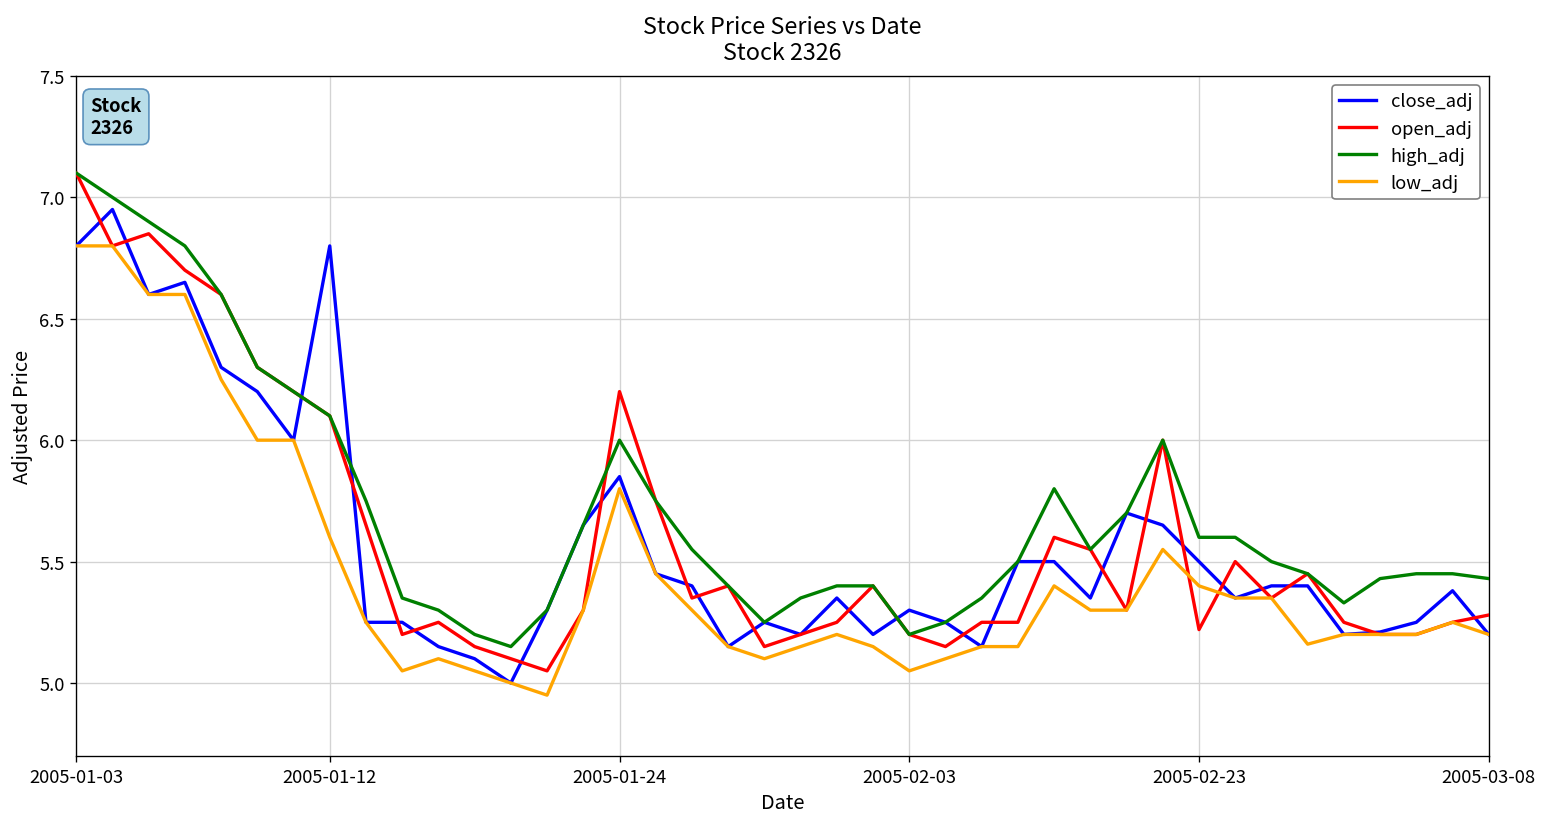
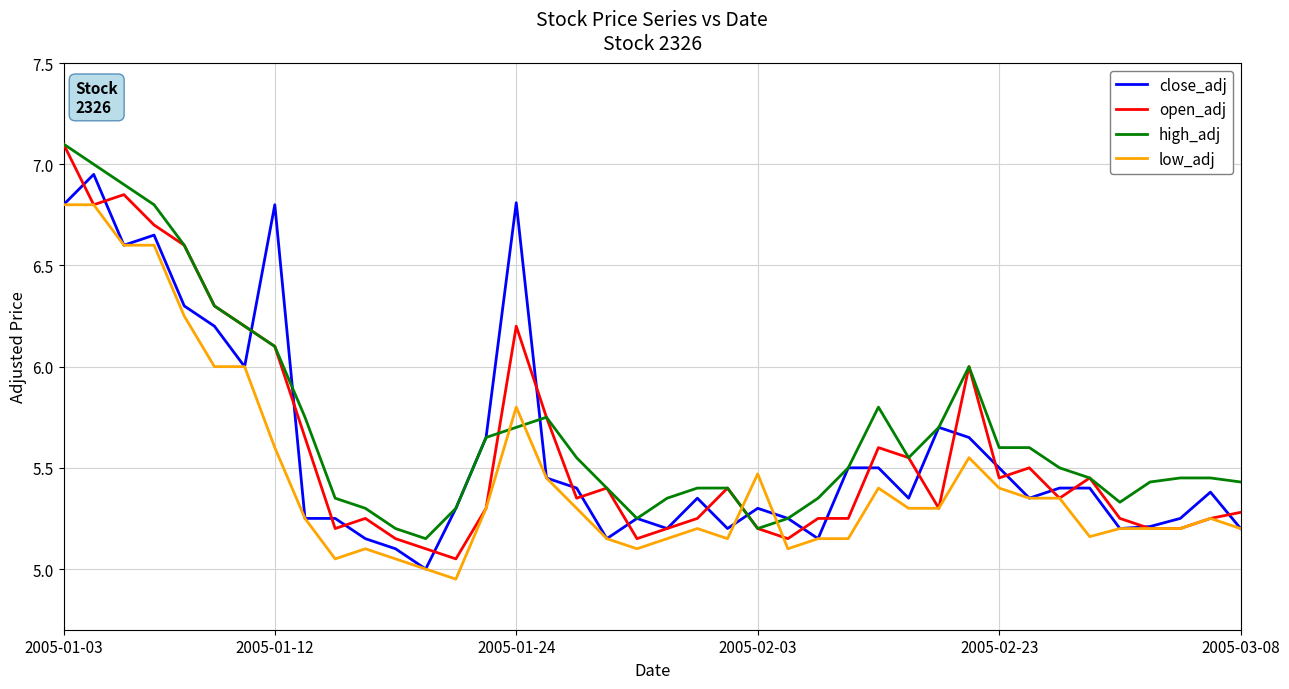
close_adj, 2005-01-24: 5.85 -> 6.81
high_adj, 2005-01-24: 6.0 -> 5.7
low_adj, 2005-02-03: 5.05 -> 5.47
open_adj, 2005-02-23: 5.22 -> 5.45
